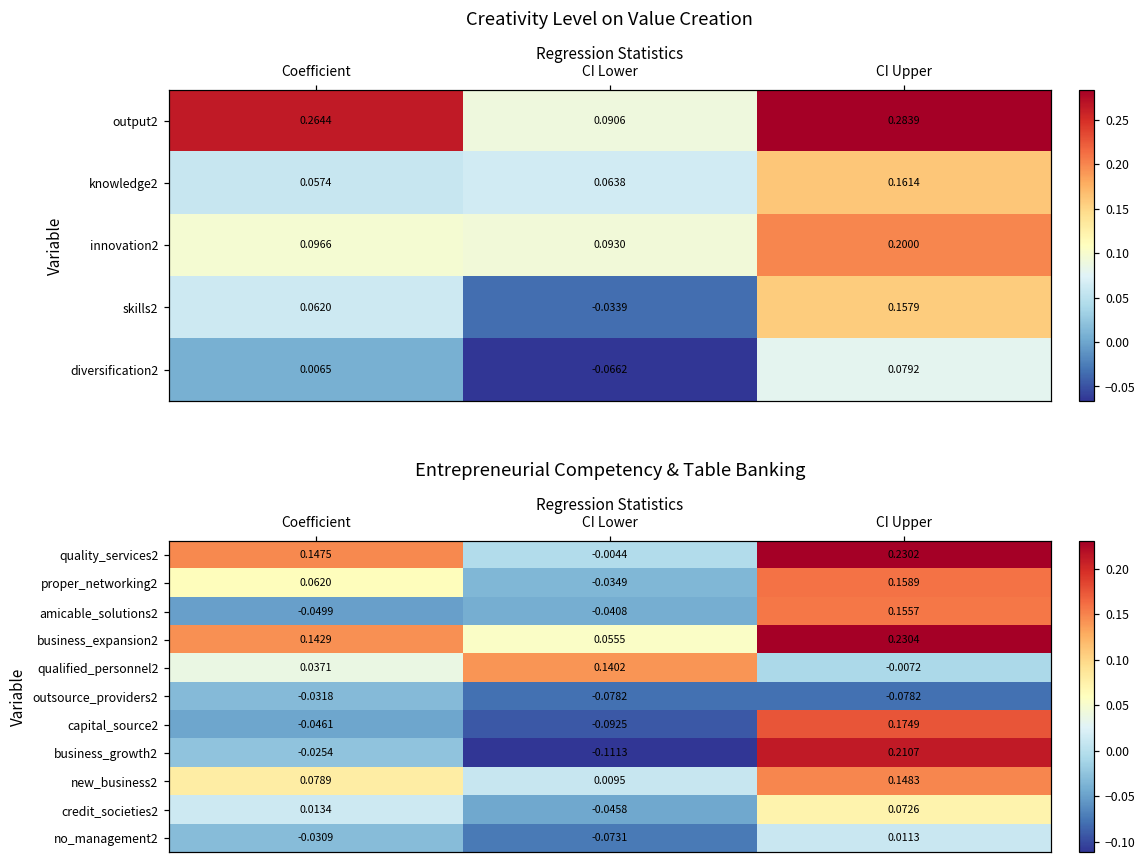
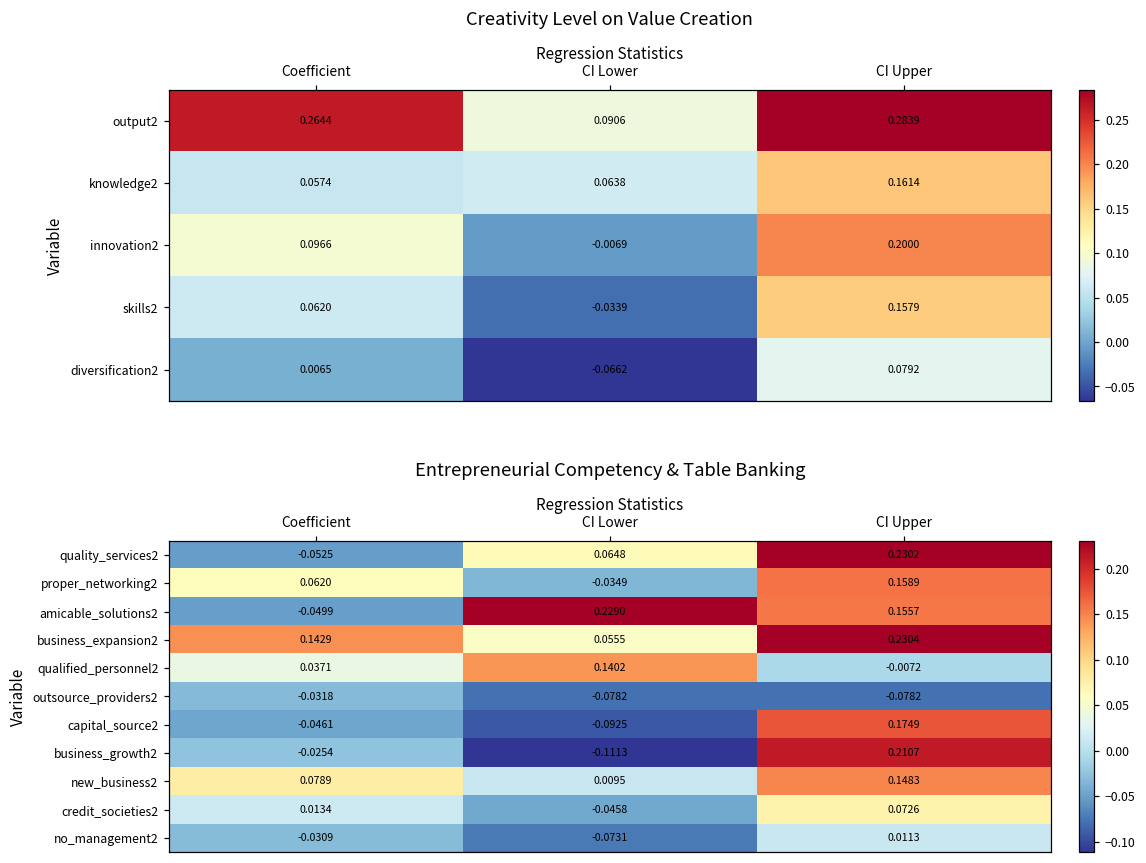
Creativity Level on Value Creation, innovation2, CI Lower: 0.0930 -> -0.0069
Entrepreneurial Competency & Table Banking, quality_services2, Coefficient: 0.1475 -> -0.0525
Entrepreneurial Competency & Table Banking, quality_services2, CI Lower: -0.0044 -> 0.0648
Entrepreneurial Competency & Table Banking, amicable_solutions2, CI Lower: -0.0408 -> 0.2290
